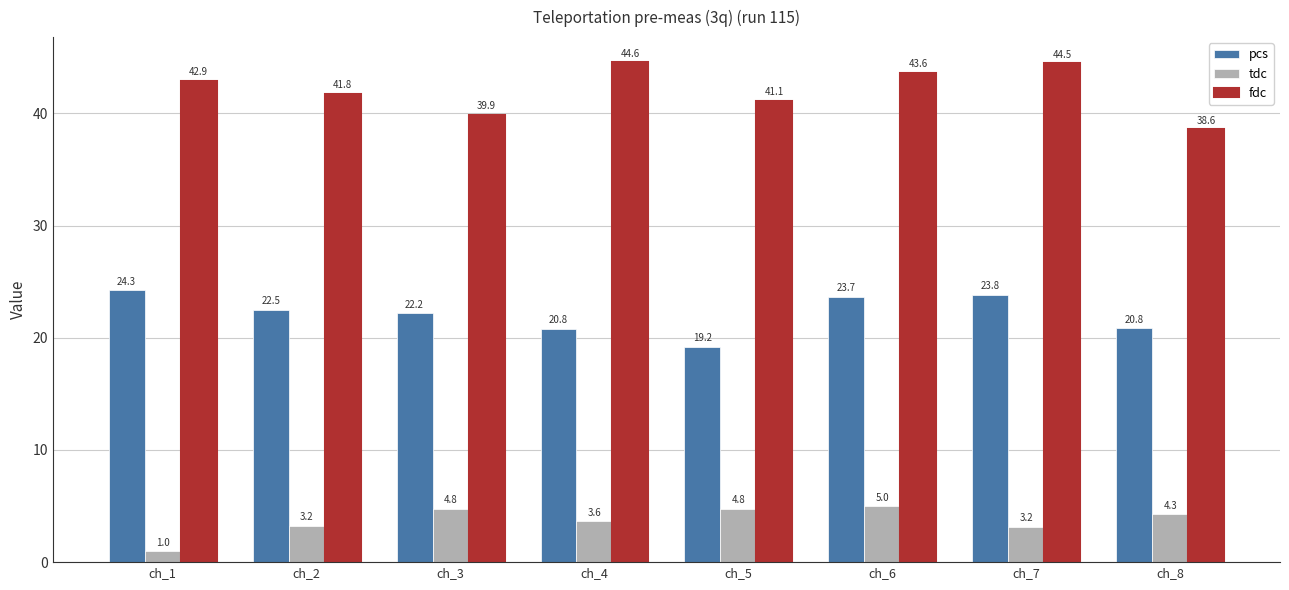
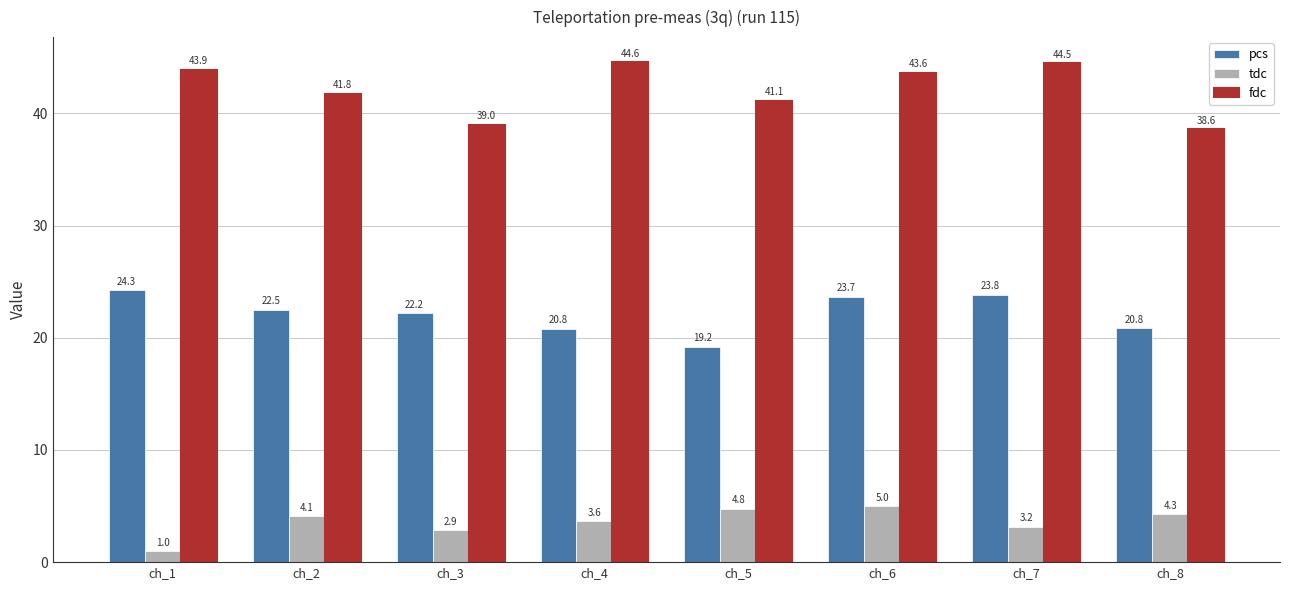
fdc, ch_1: 42.9 -> 43.9
tdc, ch_2: 3.2 -> 4.1
tdc, ch_3: 4.8 -> 2.9
fdc, ch_3: 39.9 -> 39.0
